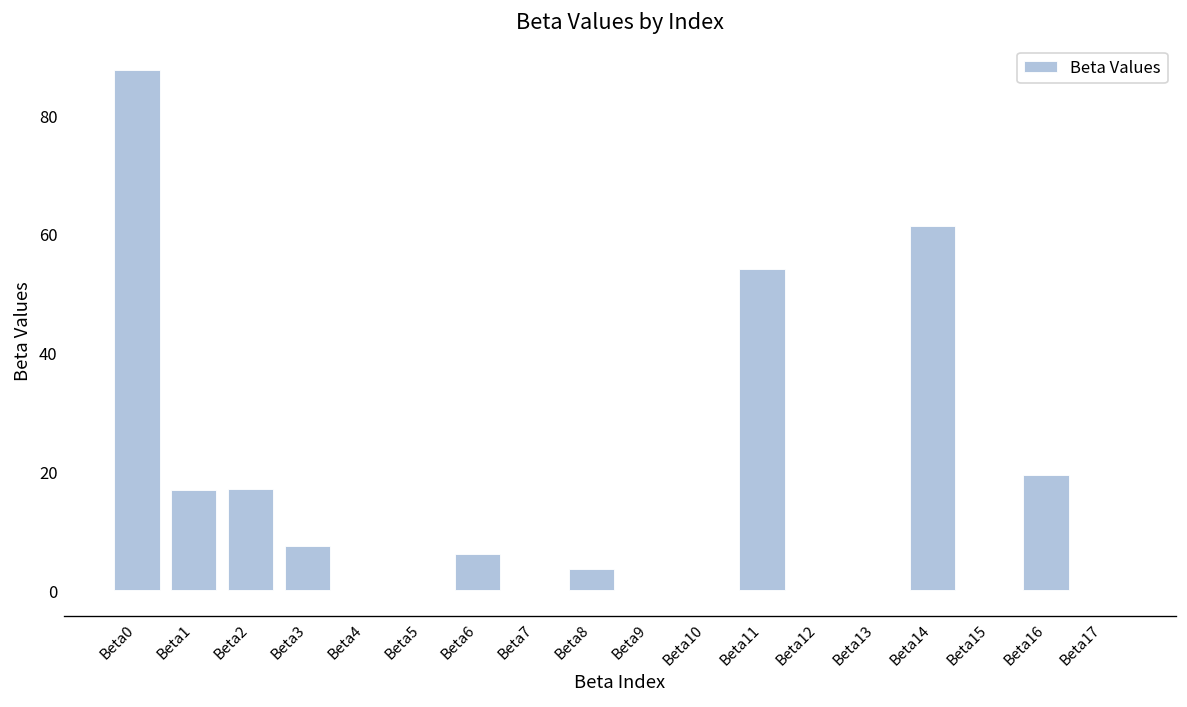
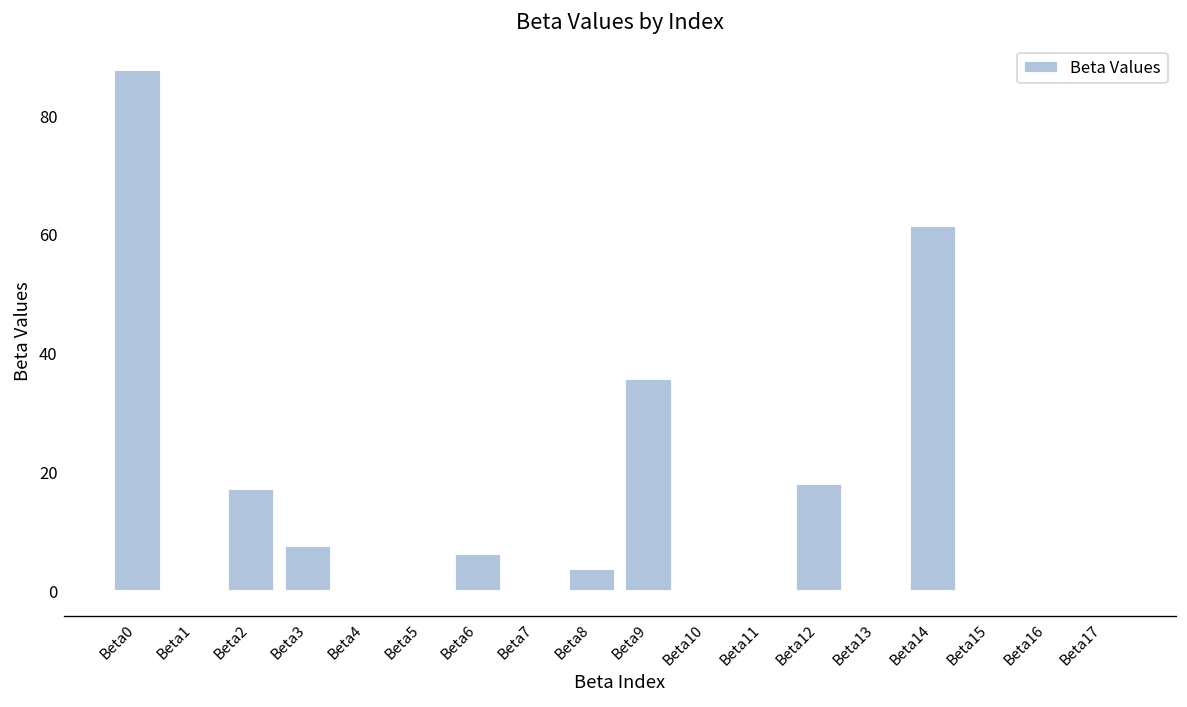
Beta1: 17 -> 0
Beta9: 0 -> 36
Beta11: 54 -> 0
Beta12: 0 -> 18
Beta16: 19 -> 0
